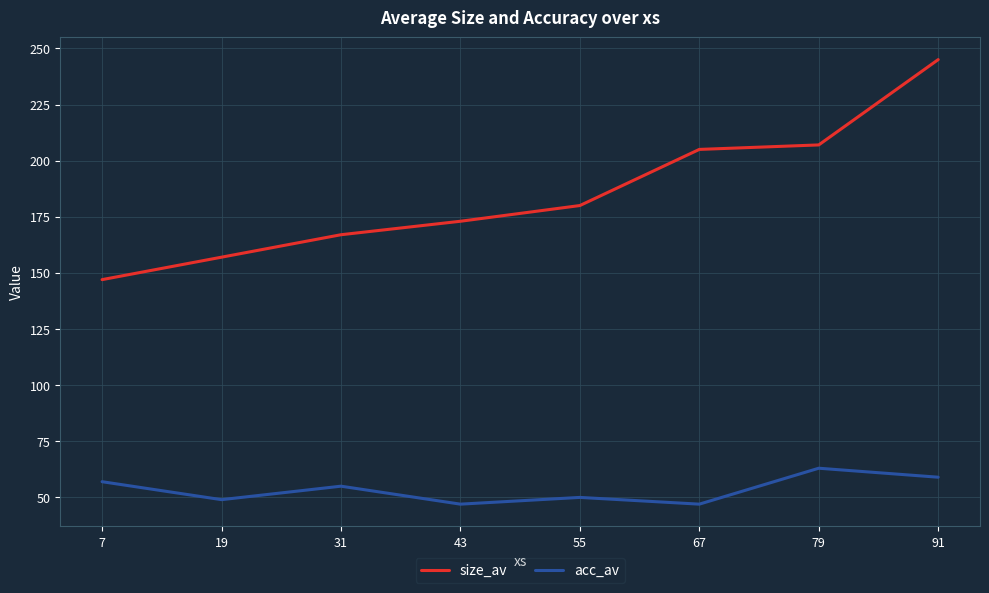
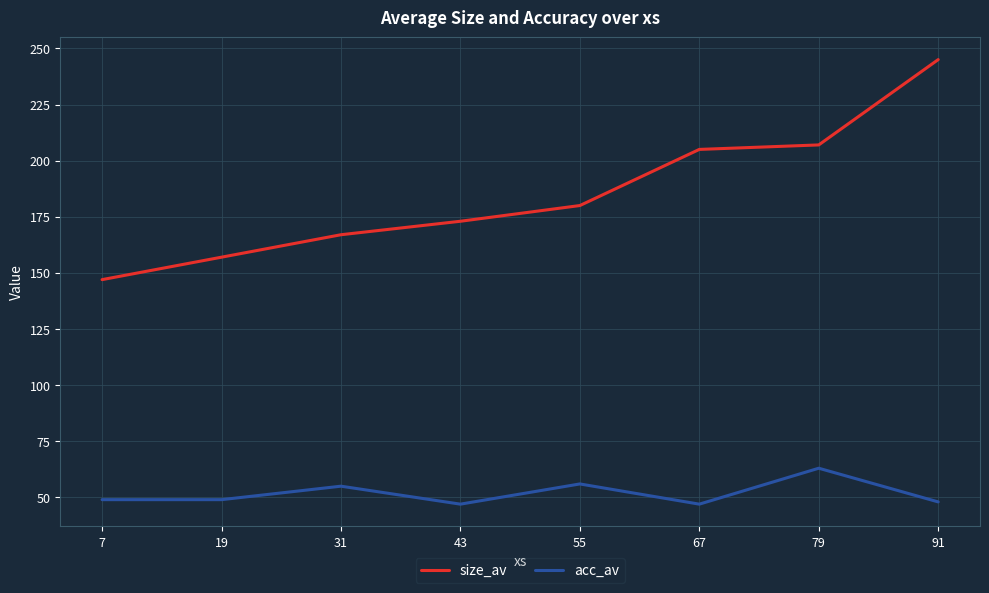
acc_av, 7: 57 -> 49
acc_av, 55: 50 -> 56
acc_av, 91: 59 -> 48
